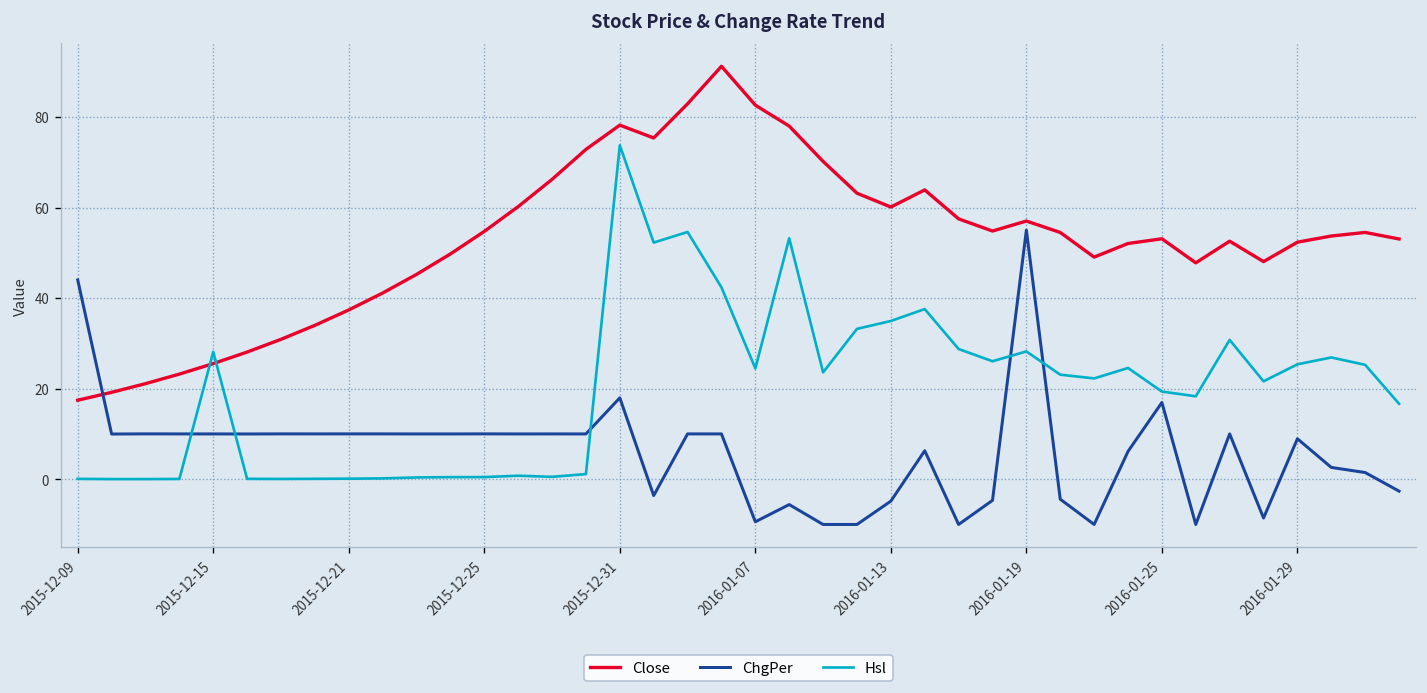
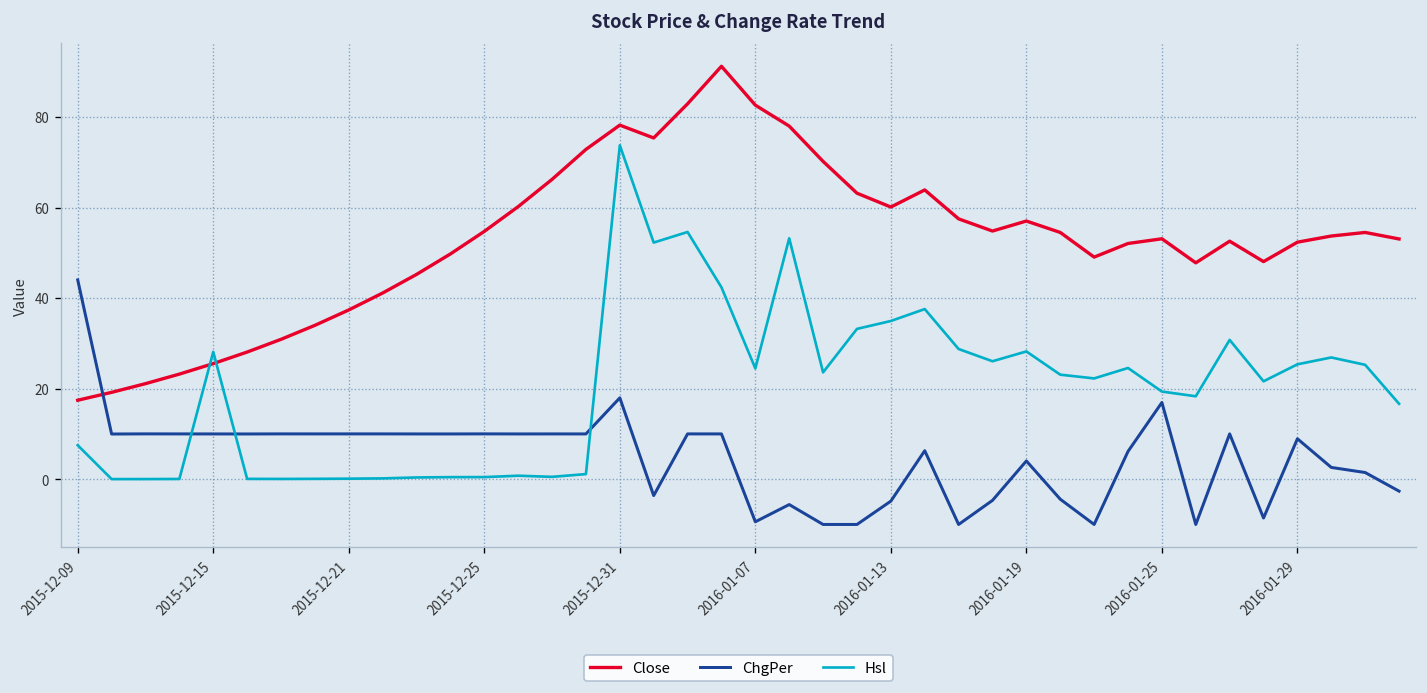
Hsl, 2015-12-09: 0 -> 7
ChgPer, 2016-01-19: 55 -> 4
